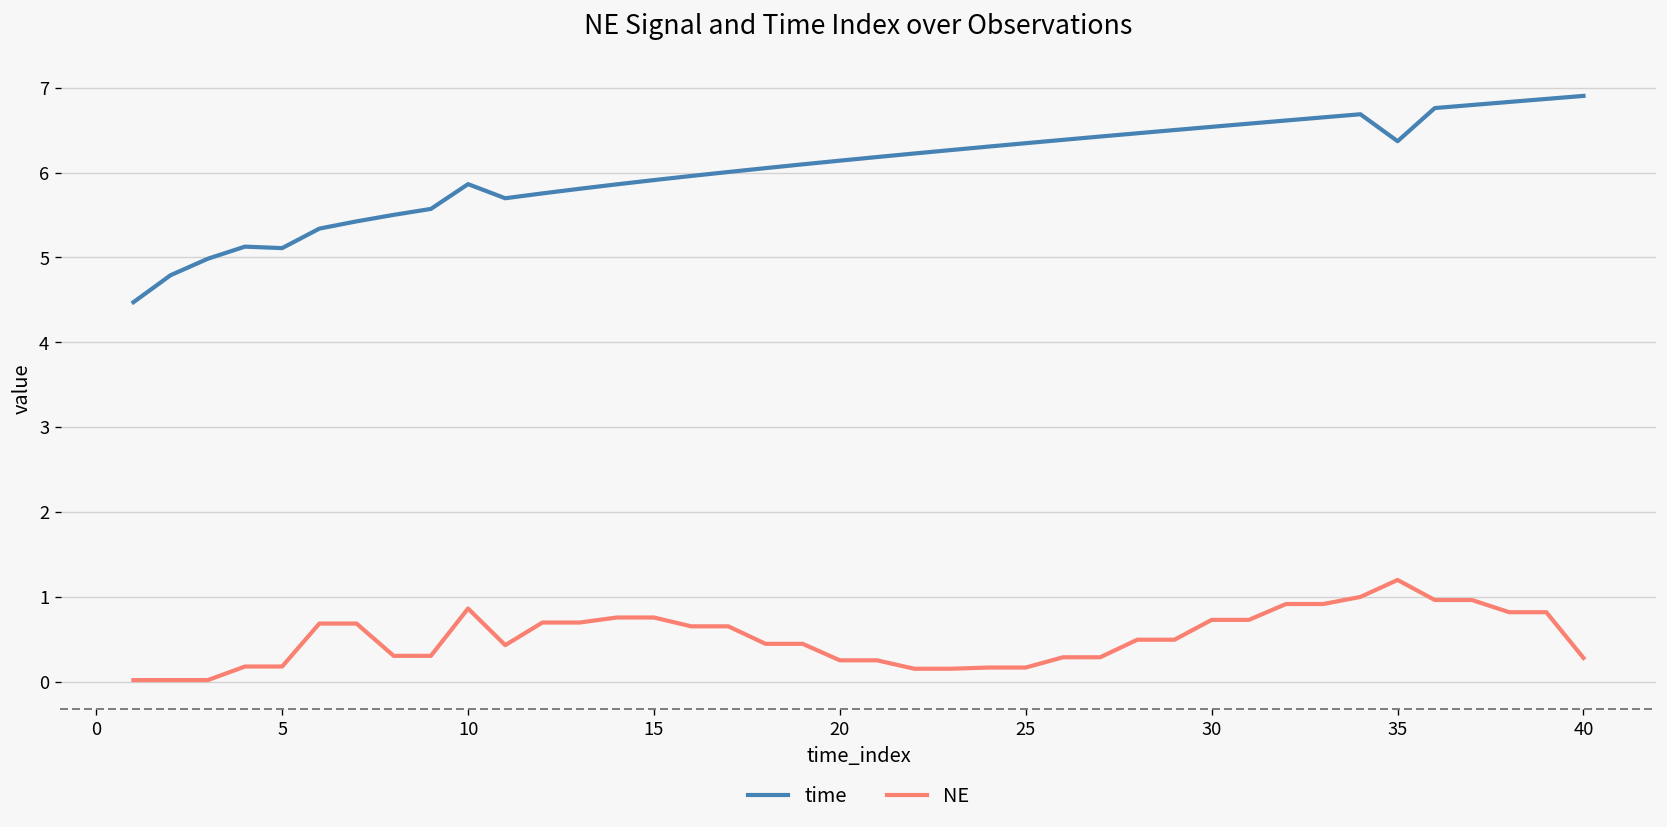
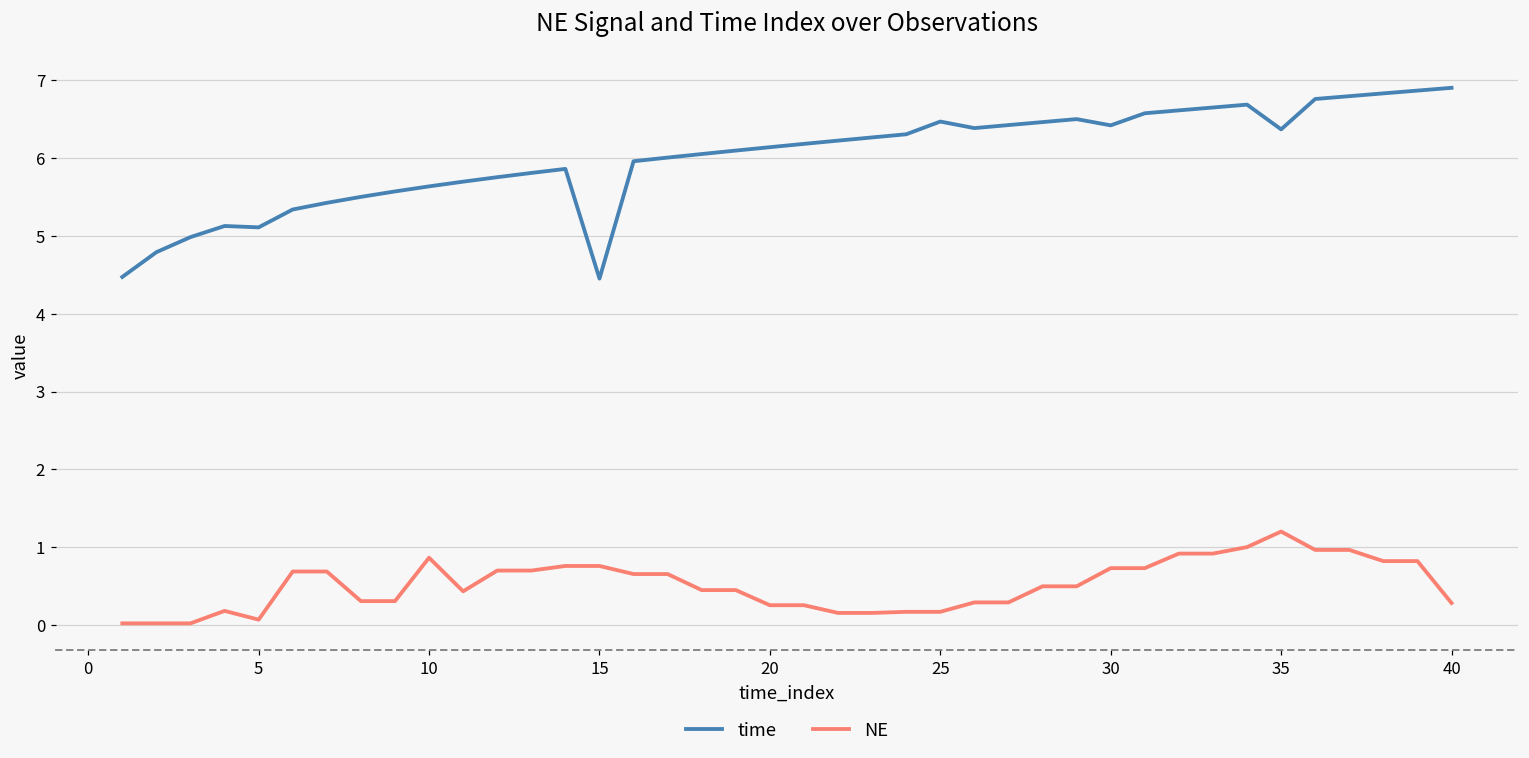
NE, 5: 0.2 -> 0.1
time, 10: 5.9 -> 5.6
time, 15: 5.9 -> 4.5
time, 25: 6.3 -> 6.5
time, 30: 6.5 -> 6.4
